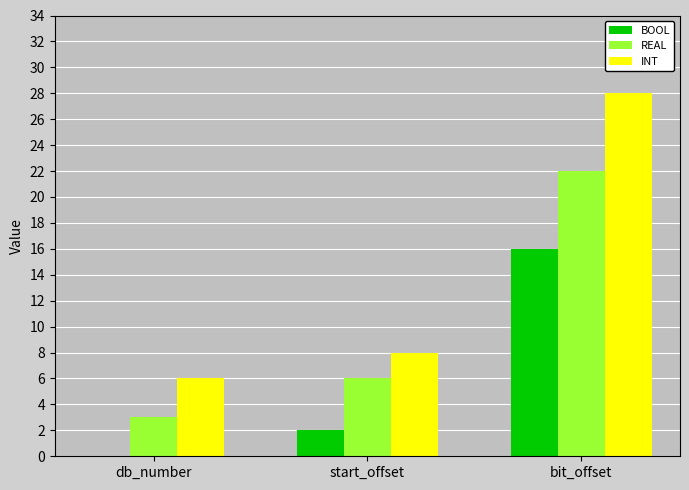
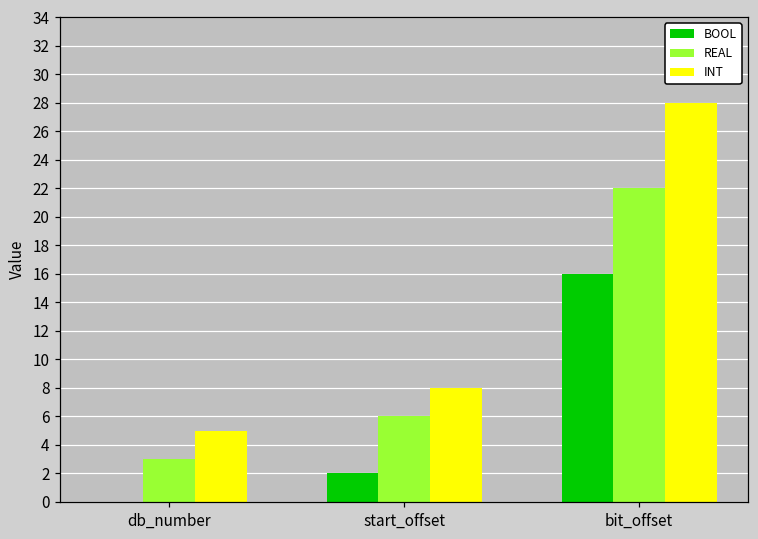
INT, db_number: 6 -> 5
